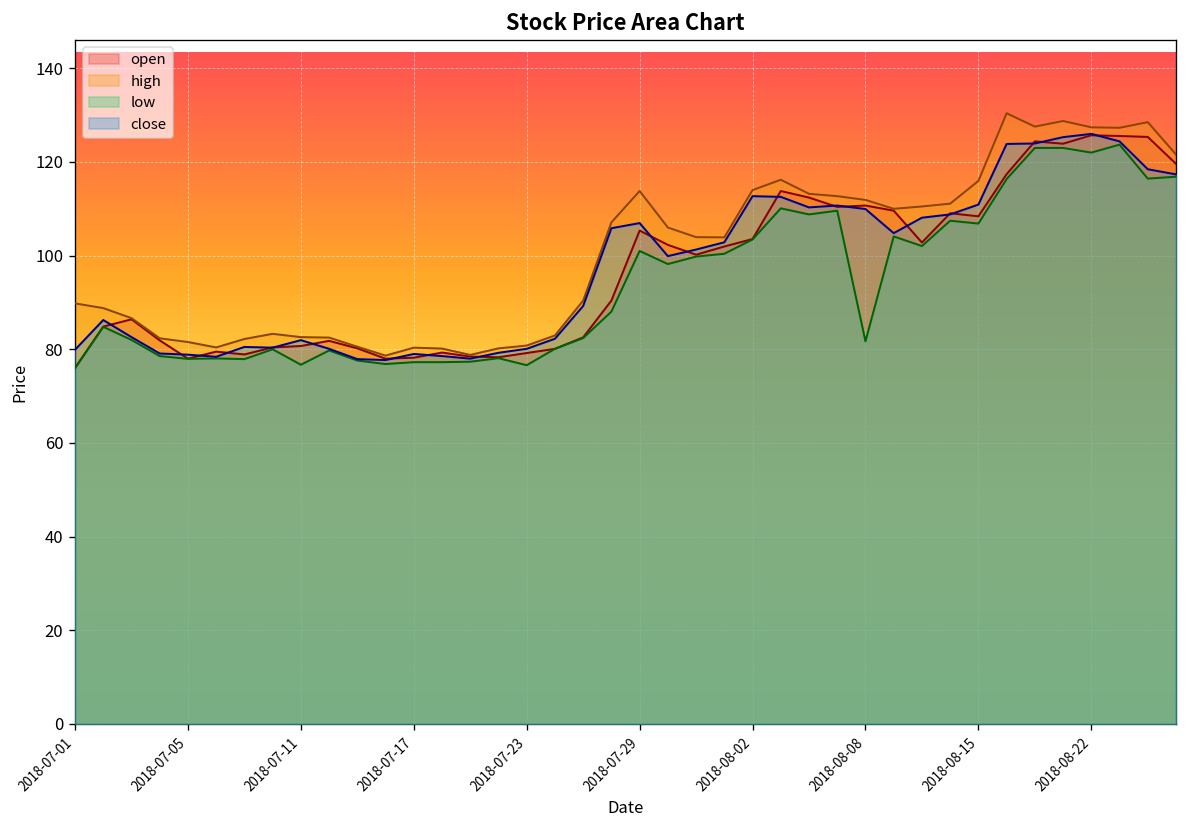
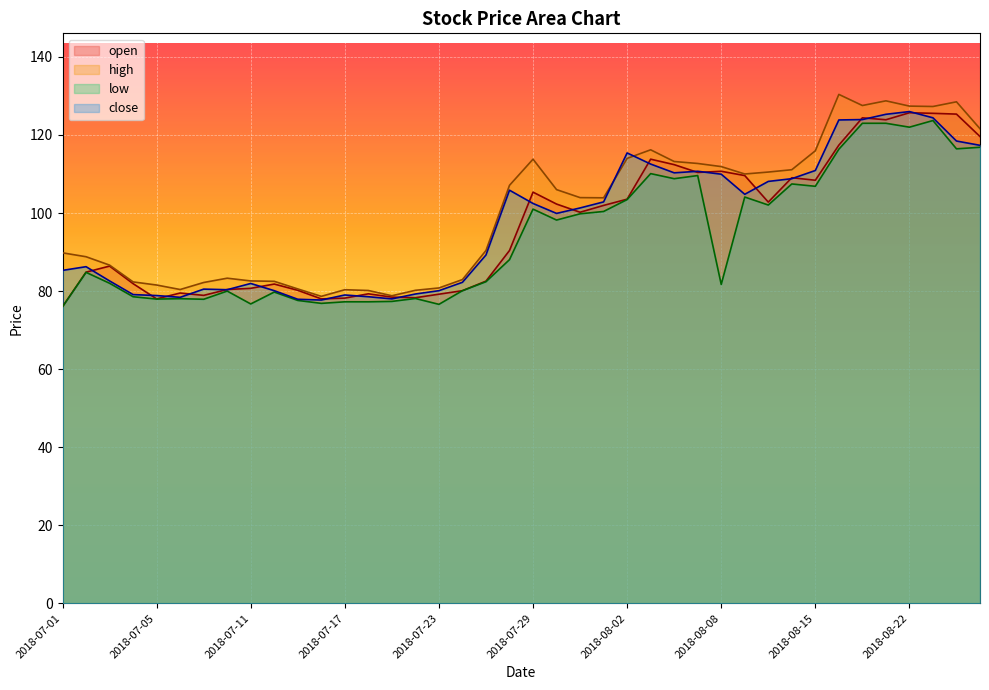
close, 2018-07-01: 80 -> 85
close, 2018-07-29: 107 -> 102
close, 2018-08-02: 113 -> 115
